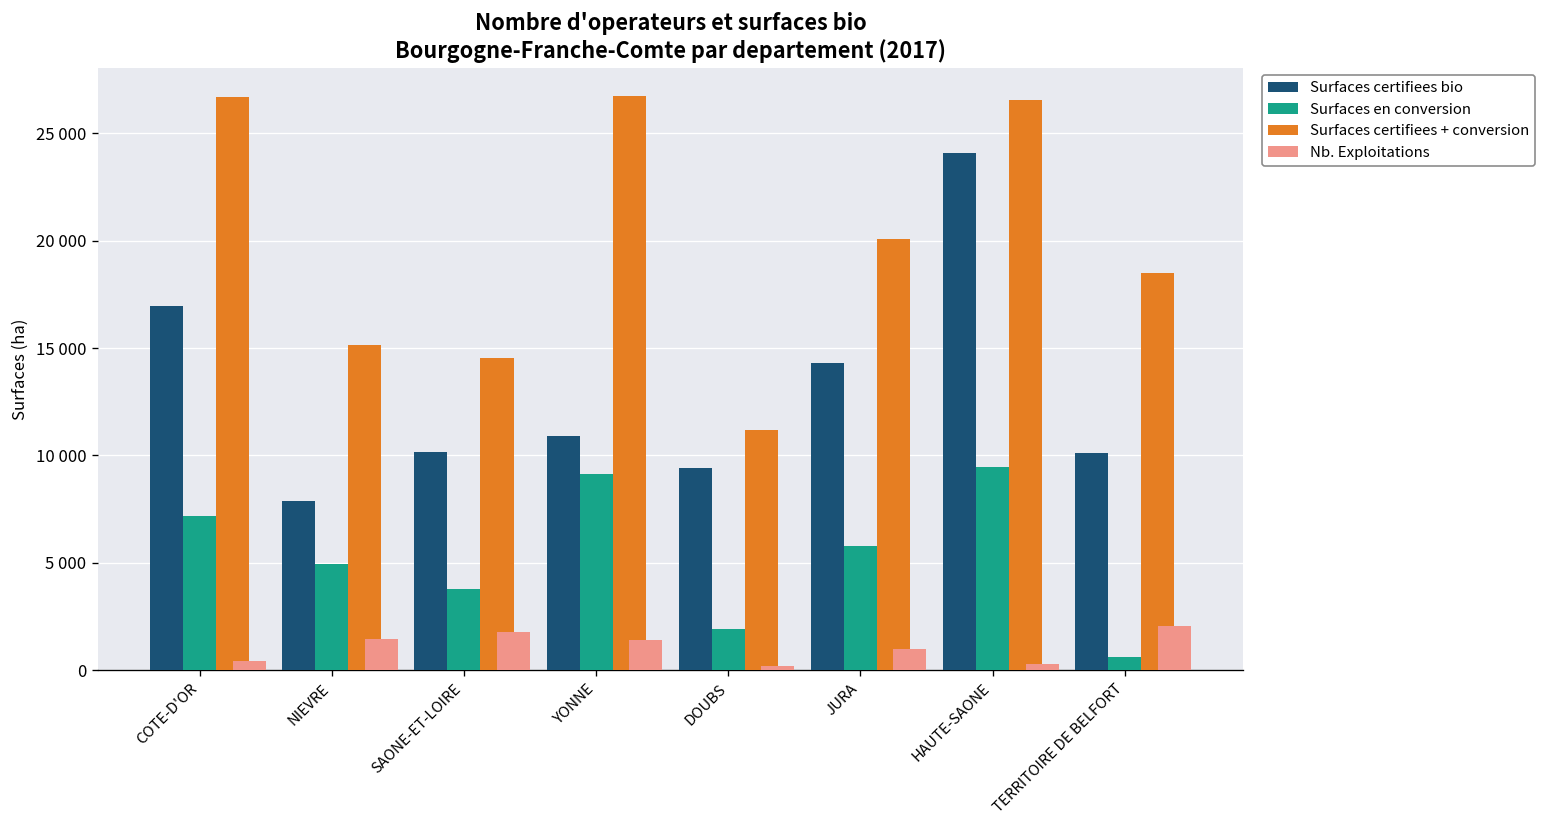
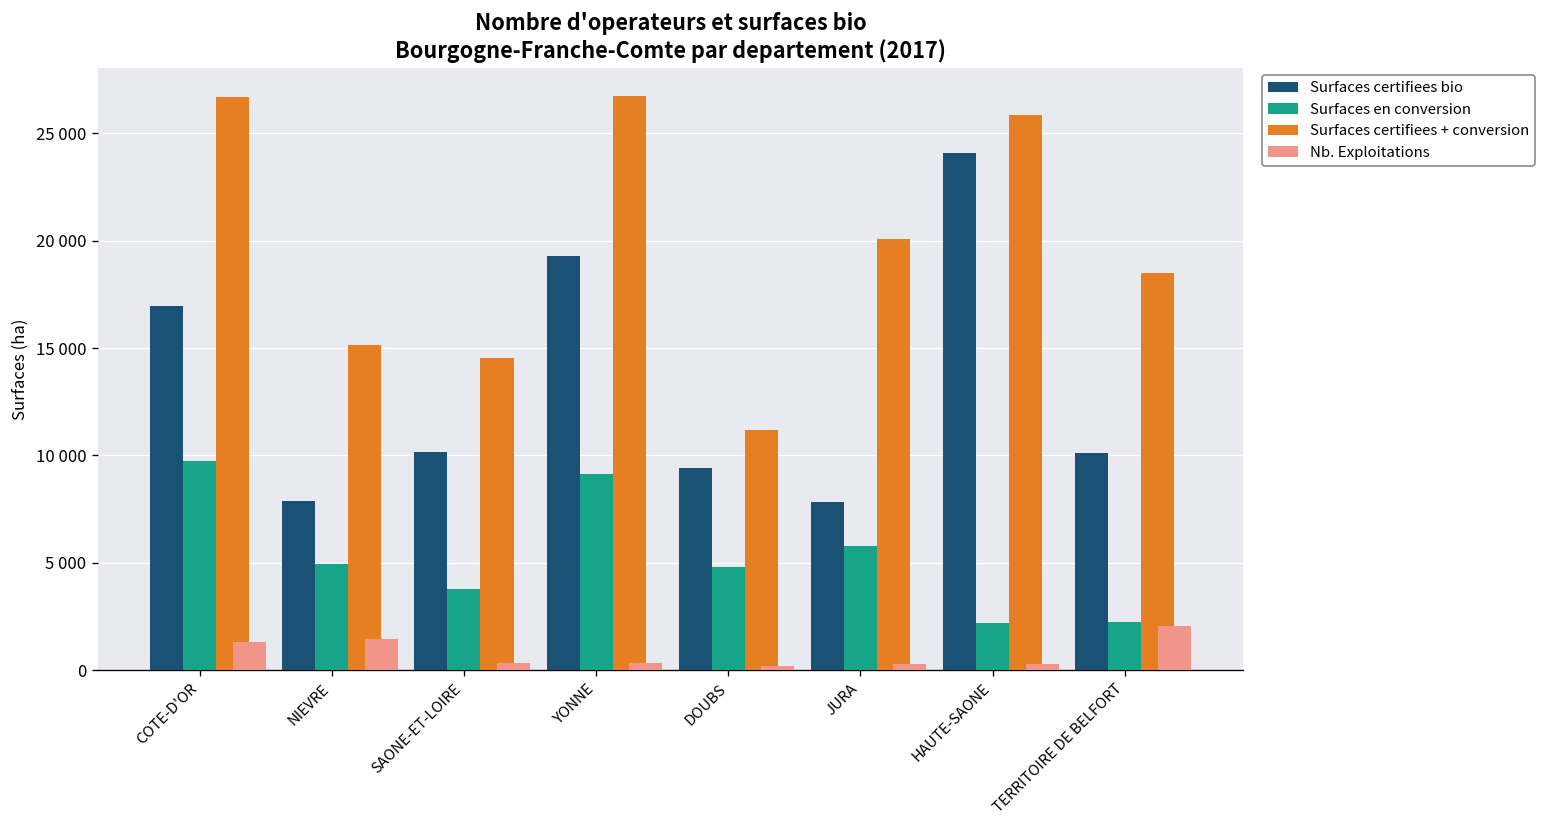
Surfaces en conversion, COTE-D'OR: 7200 -> 9800
Nb. Exploitations, COTE-D'OR: 400 -> 1300
Nb. Exploitations, SAONE-ET-LOIRE: 1800 -> 300
Surfaces certifiees bio, YONNE: 10900 -> 19300
Nb. Exploitations, YONNE: 1400 -> 300
Surfaces en conversion, DOUBS: 1900 -> 4800
Surfaces certifiees bio, JURA: 14300 -> 7900
Nb. Exploitations, JURA: 1000 -> 300
Surfaces en conversion, HAUTE-SAONE: 9500 -> 2200
Surfaces certifiees + conversion, HAUTE-SAONE: 26600 -> 25800
Surfaces en conversion, TERRITOIRE DE BELFORT: 600 -> 2200
